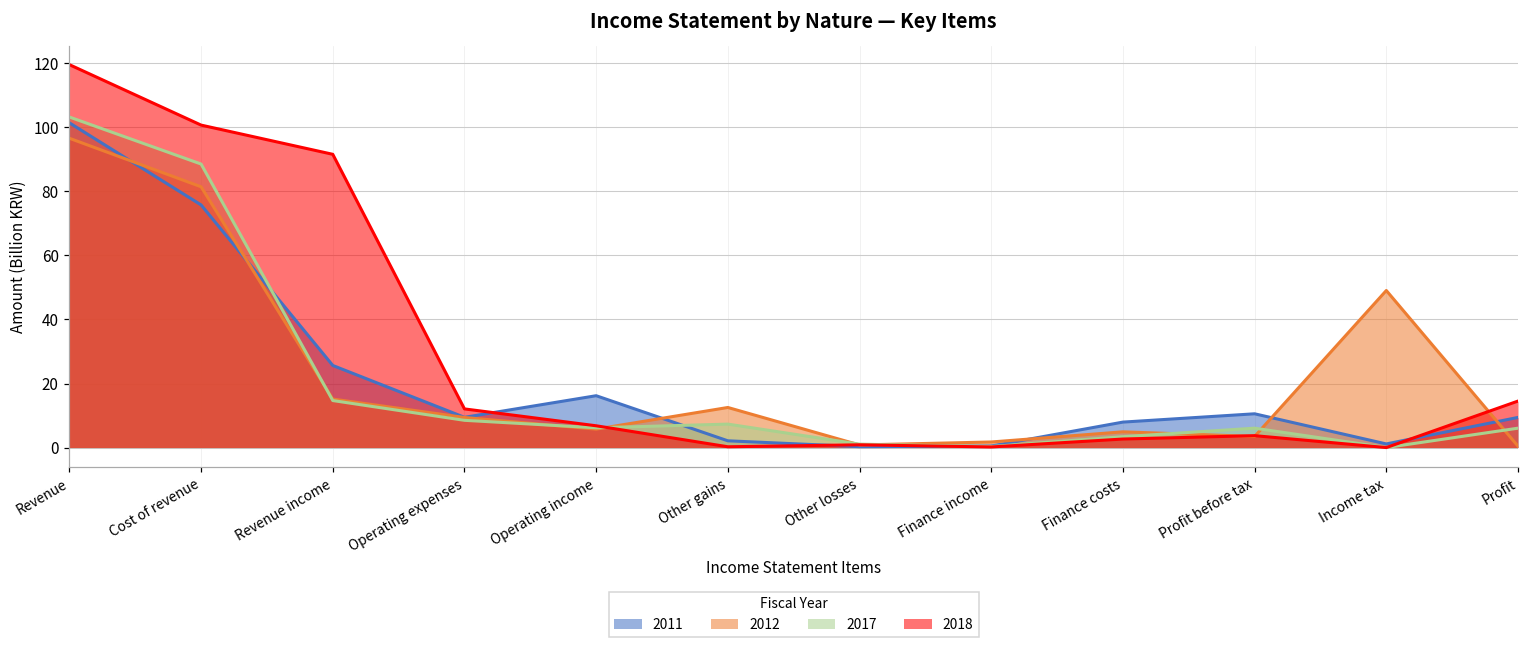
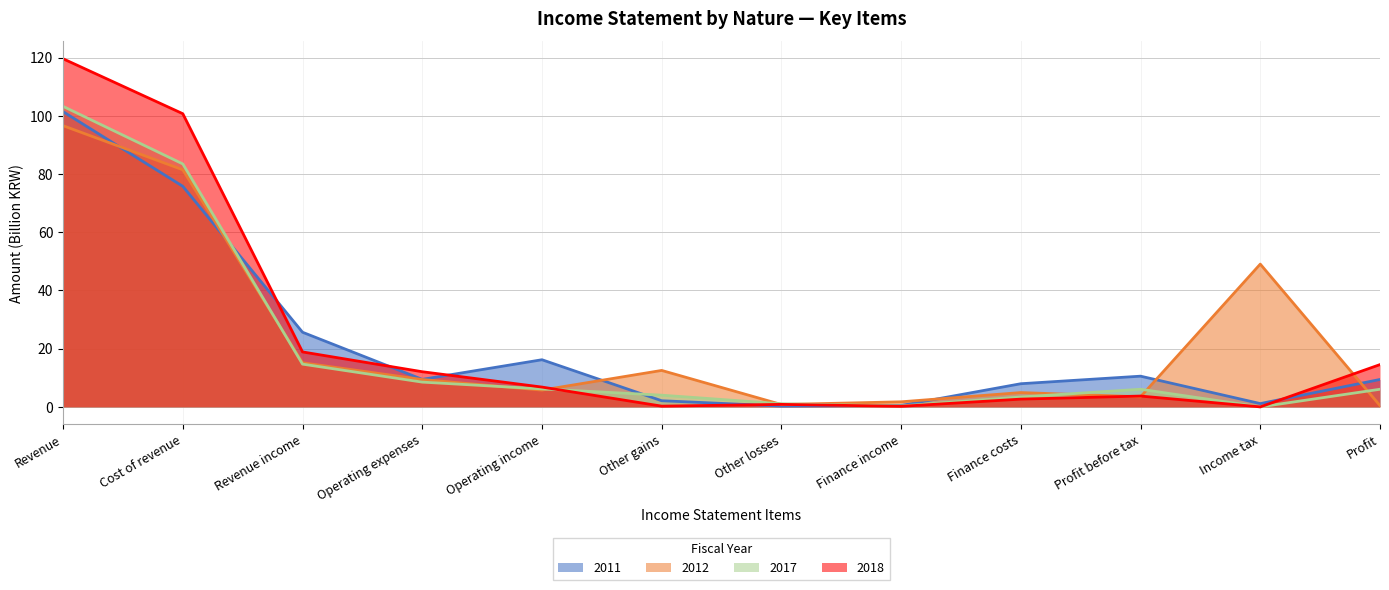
2017, Cost of revenue: 89 -> 83
2018, Revenue income: 92 -> 19
2017, Other gains: 7 -> 4
